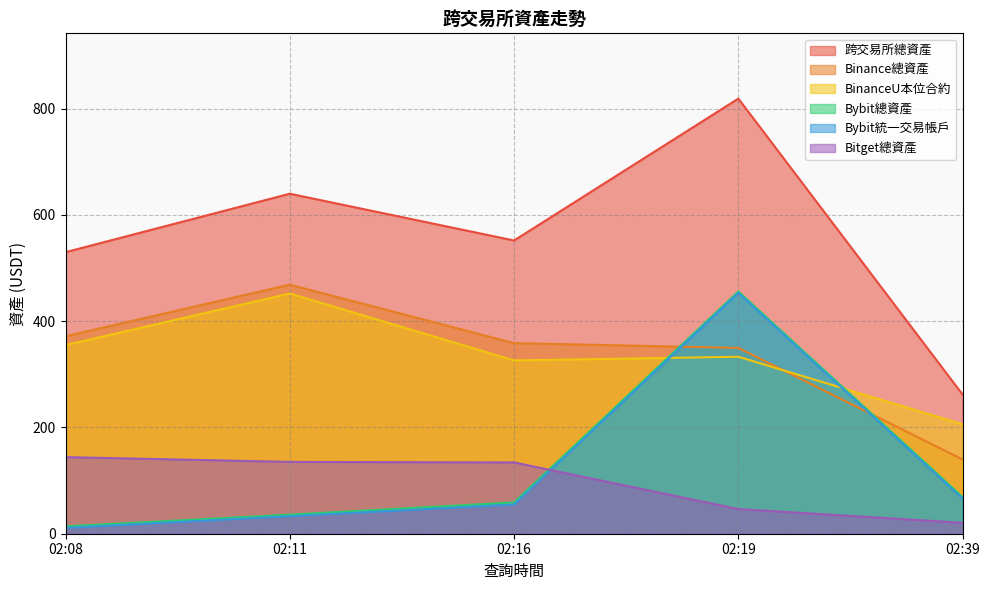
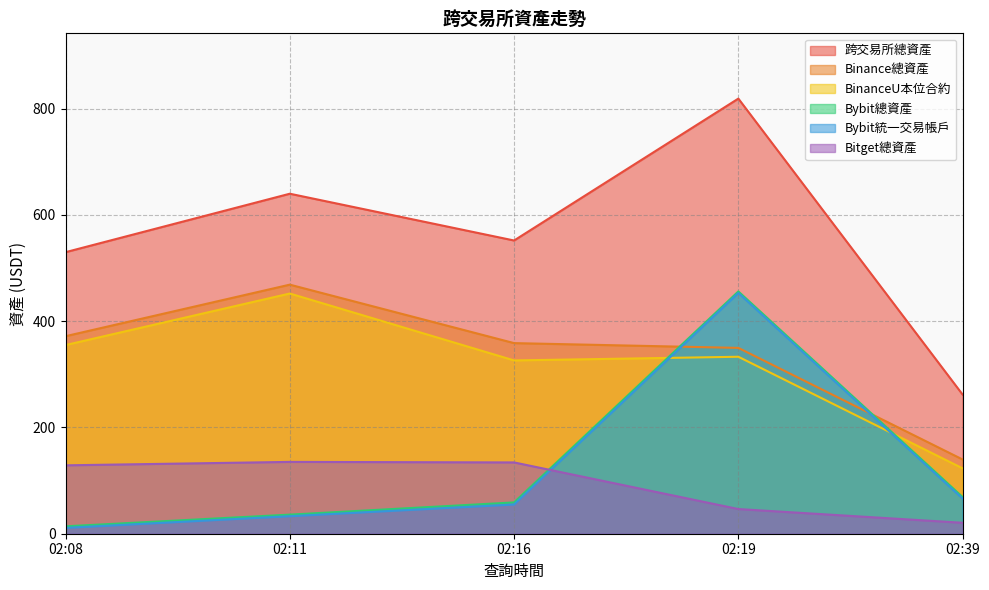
Bitget總資產, 02:08: 140 -> 130
BinanceU本位合約, 02:39: 210 -> 120
